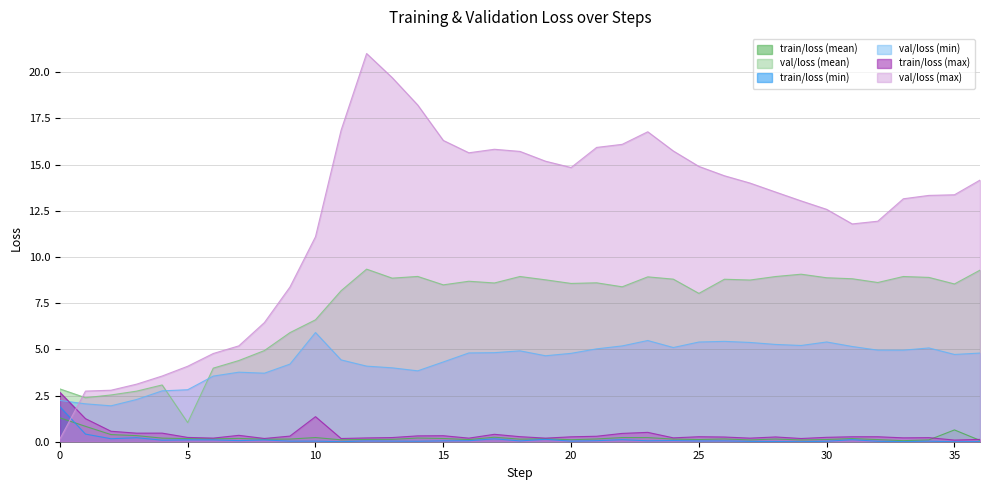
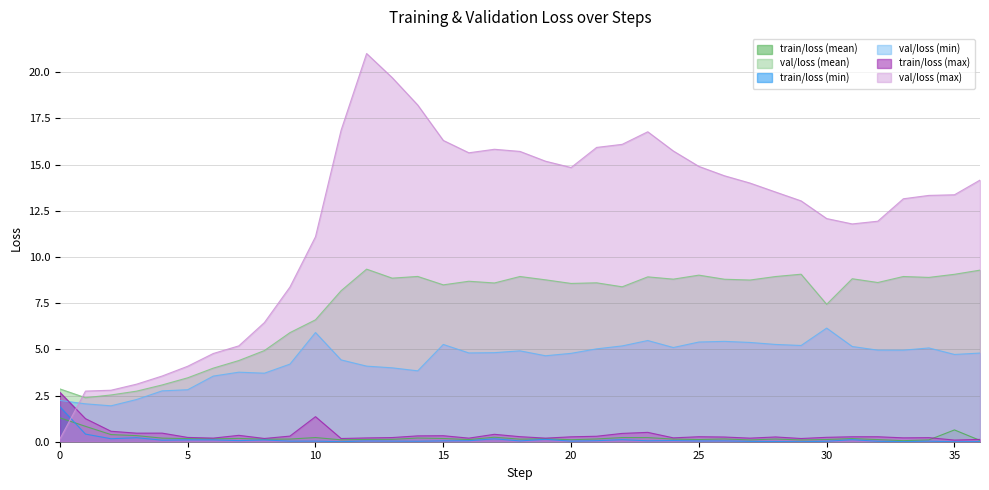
val/loss (mean), 5: 1.0 -> 3.5
val/loss (min), 15: 4.3 -> 5.3
val/loss (mean), 25: 8.0 -> 9.0
val/loss (mean), 30: 8.9 -> 7.4
val/loss (min), 30: 5.4 -> 6.2
val/loss (max), 30: 12.6 -> 12.1
val/loss (mean), 35: 8.5 -> 9.1
